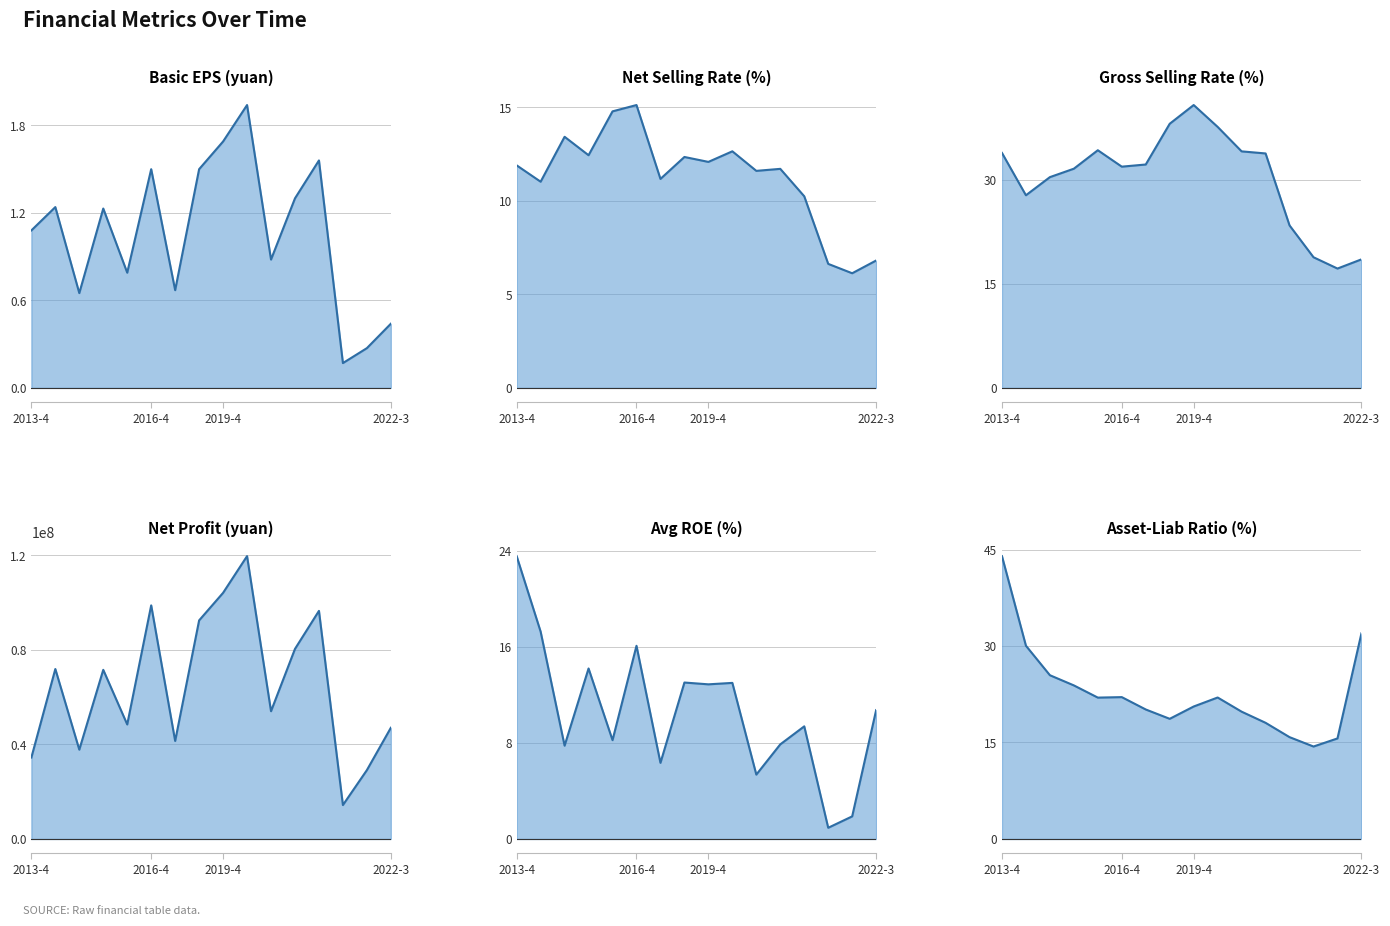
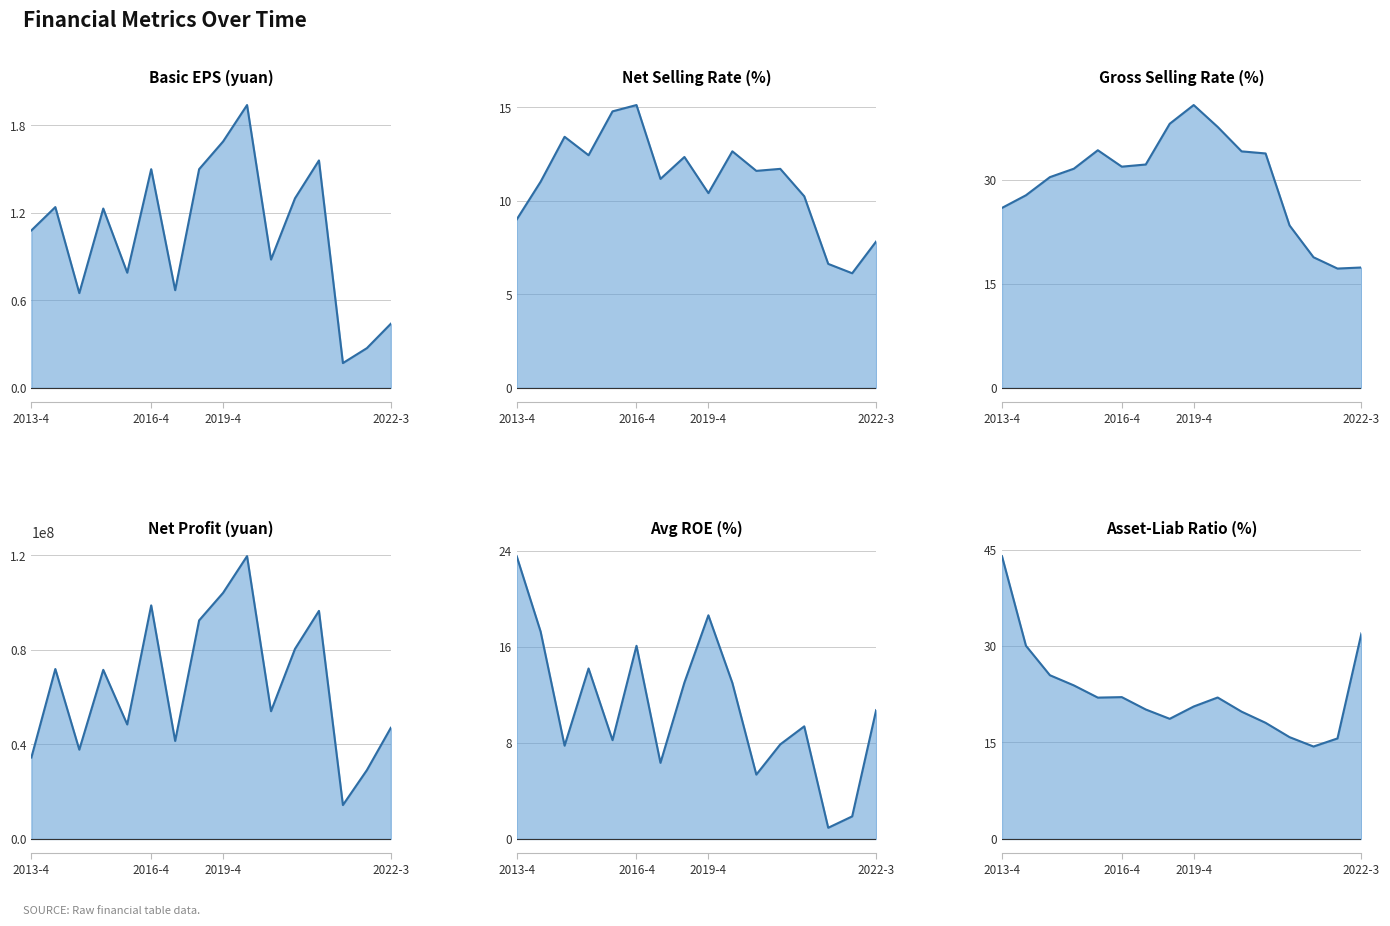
Net Selling Rate (%), 2013-4: 11.9 -> 9.0
Net Selling Rate (%), 2019-4: 12.1 -> 10.4
Net Selling Rate (%), 2022-3: 6.8 -> 7.8
Gross Selling Rate (%), 2013-4: 34 -> 26
Gross Selling Rate (%), 2022-3: 19 -> 17
Avg ROE (%), 2019-4: 12.9 -> 18.6
